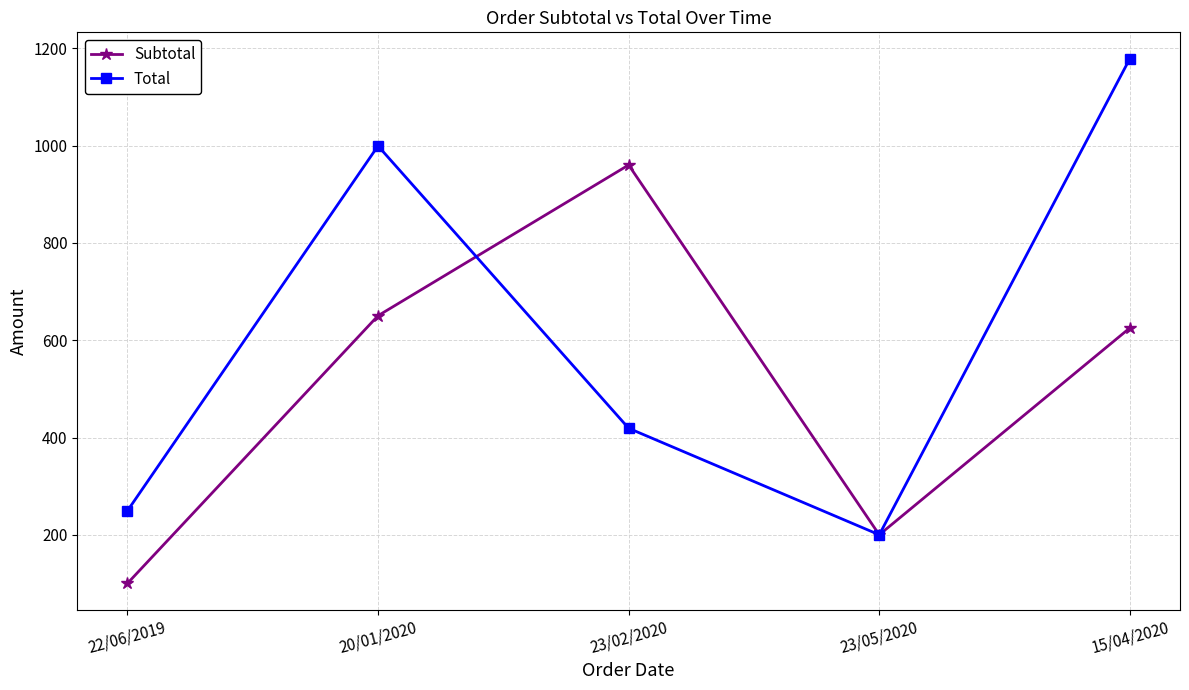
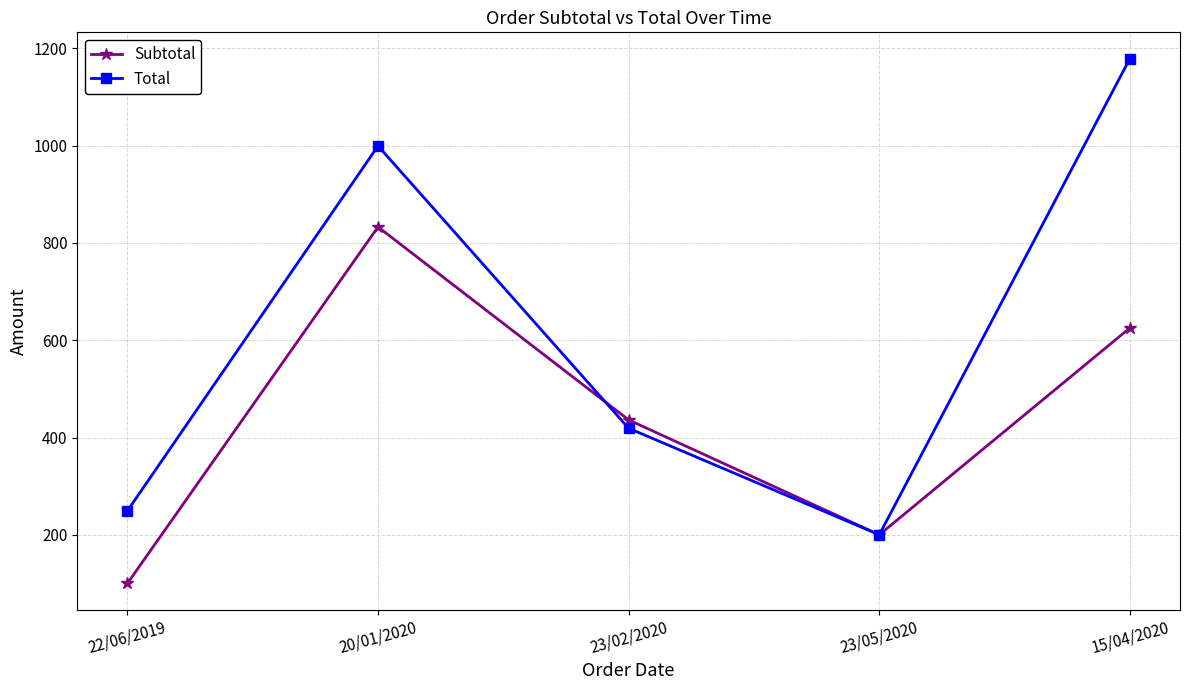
Subtotal, 20/01/2020: 650 -> 830
Subtotal, 23/02/2020: 960 -> 440
